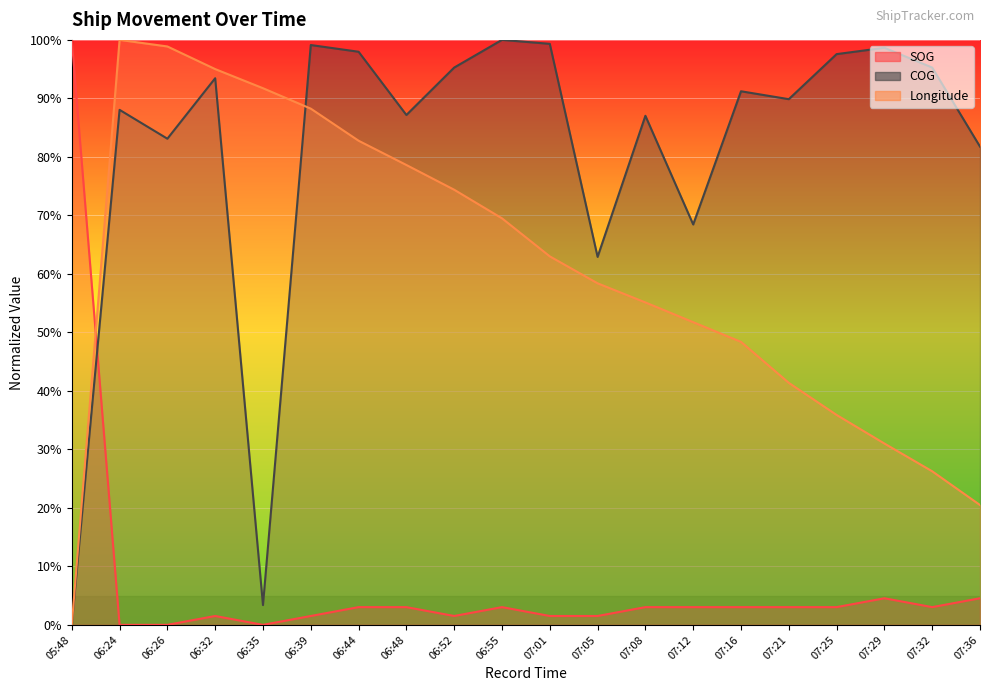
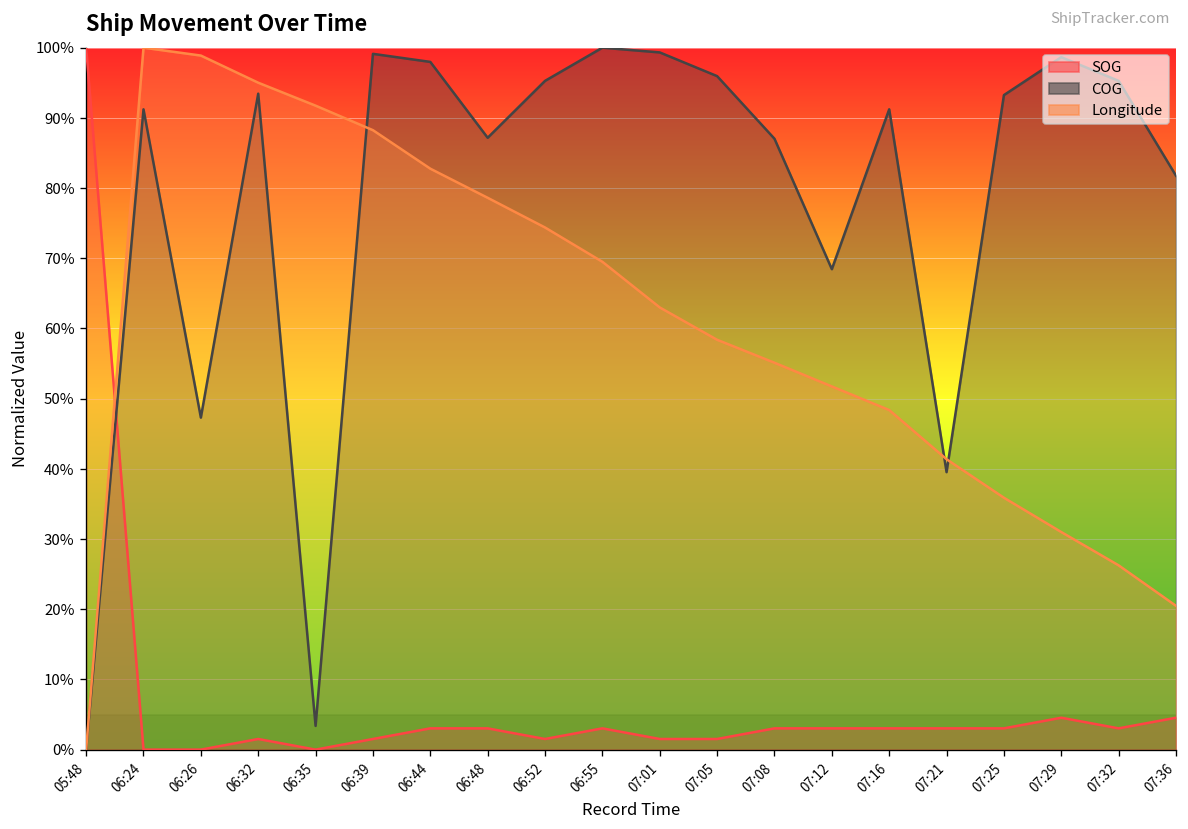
COG, 06:24: 88% -> 91%
COG, 06:26: 83% -> 47%
COG, 07:05: 63% -> 96%
COG, 07:21: 90% -> 40%
COG, 07:25: 98% -> 93%
